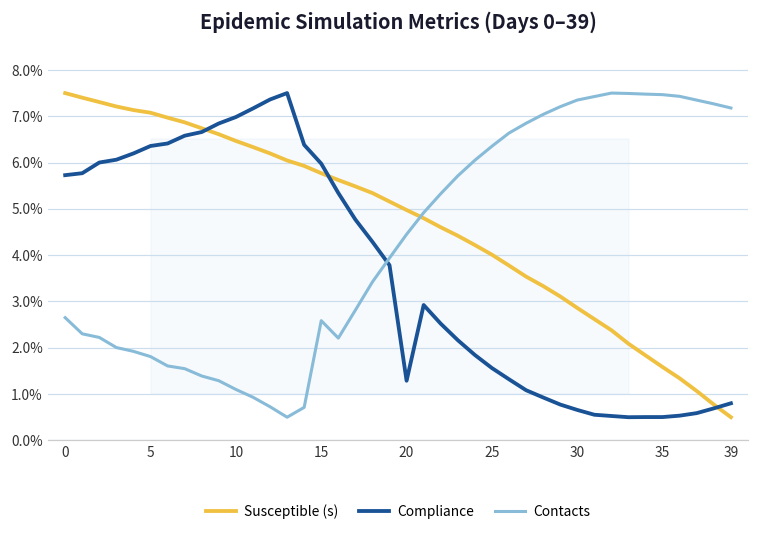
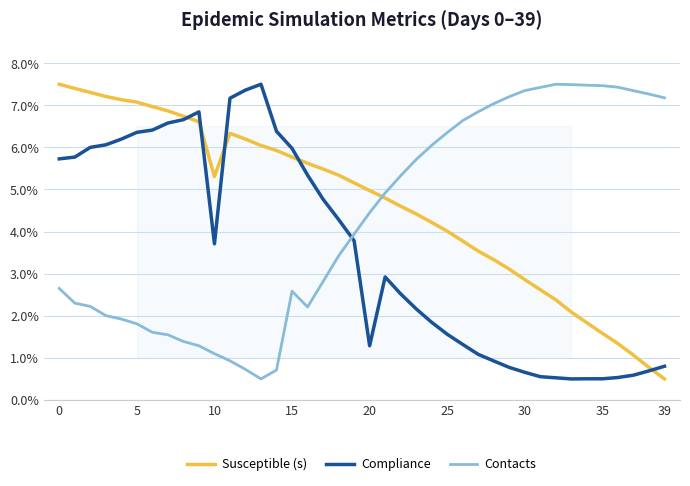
Susceptible (s), 10: 6.5% -> 5.3%
Compliance, 10: 7.0% -> 3.7%
